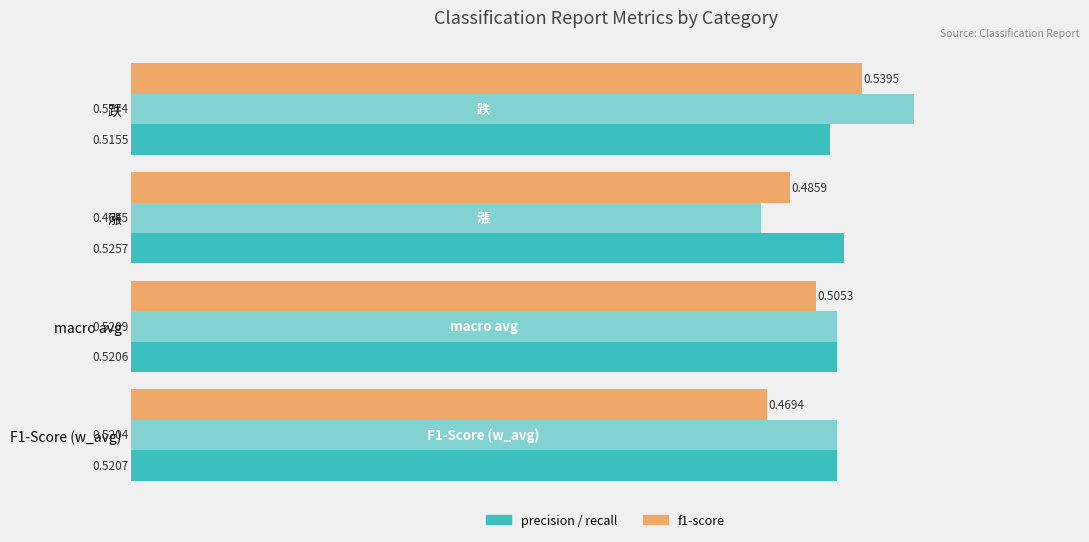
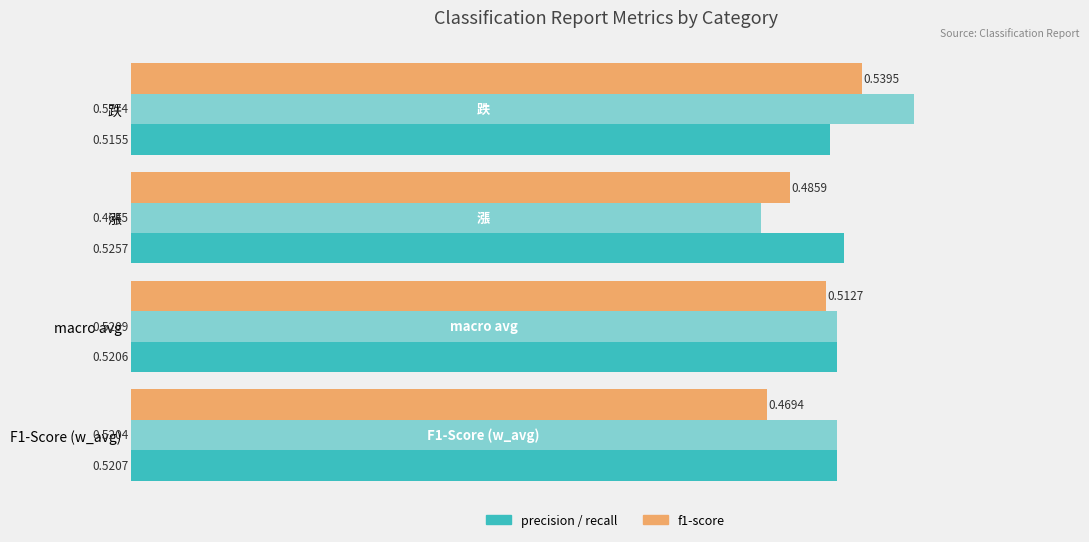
f1-score, macro avg: 0.5053 -> 0.5127
